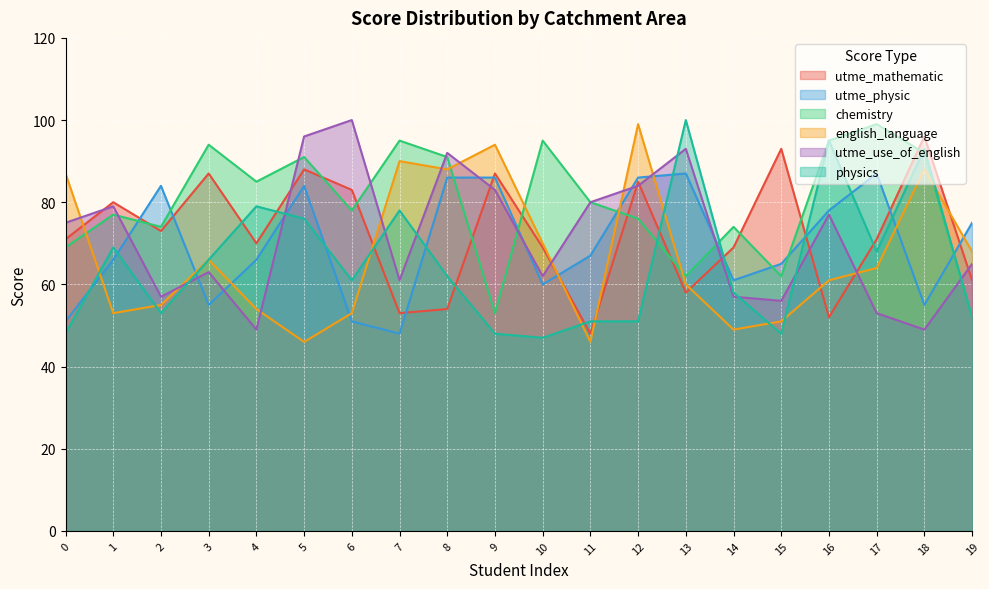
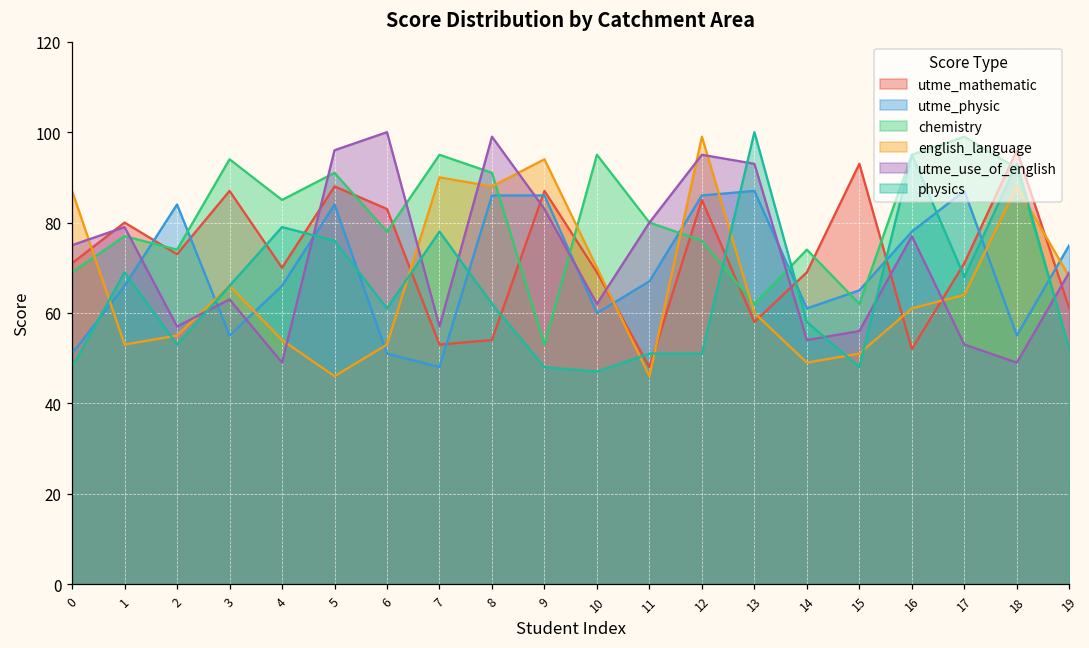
utme_use_of_english, 7: 61 -> 57
utme_use_of_english, 8: 92 -> 99
utme_use_of_english, 12: 84 -> 95
utme_use_of_english, 14: 57 -> 54
utme_use_of_english, 19: 65 -> 69
